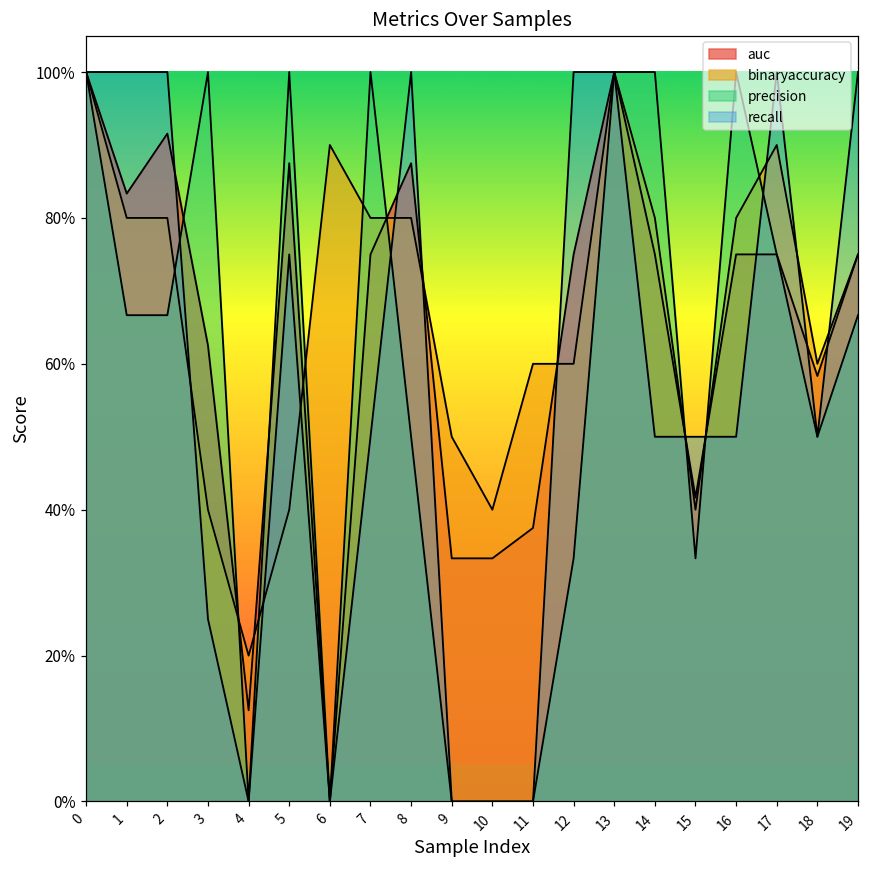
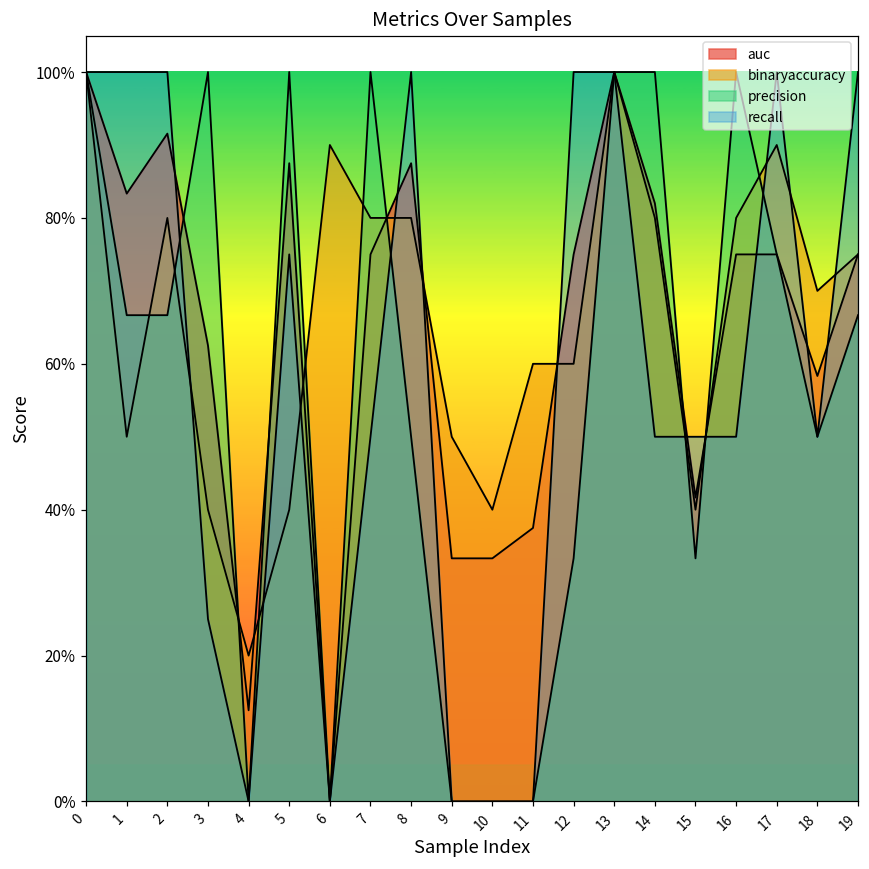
binaryaccuracy, 1: 80% -> 50%
auc, 14: 75% -> 82%
binaryaccuracy, 18: 60% -> 70%
